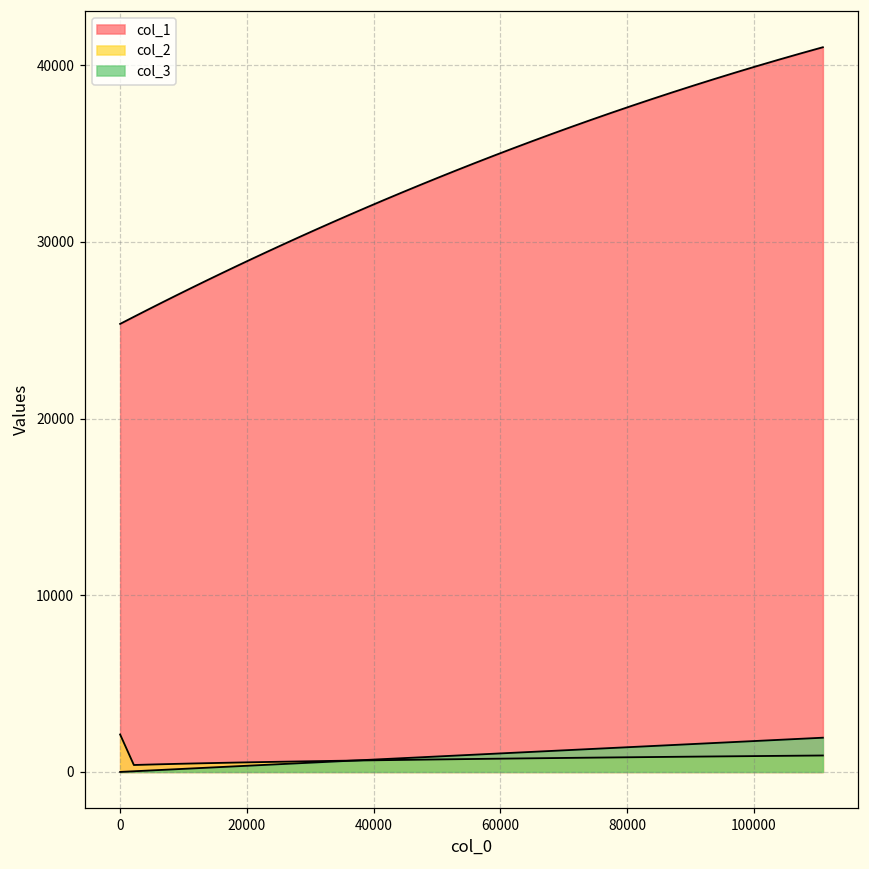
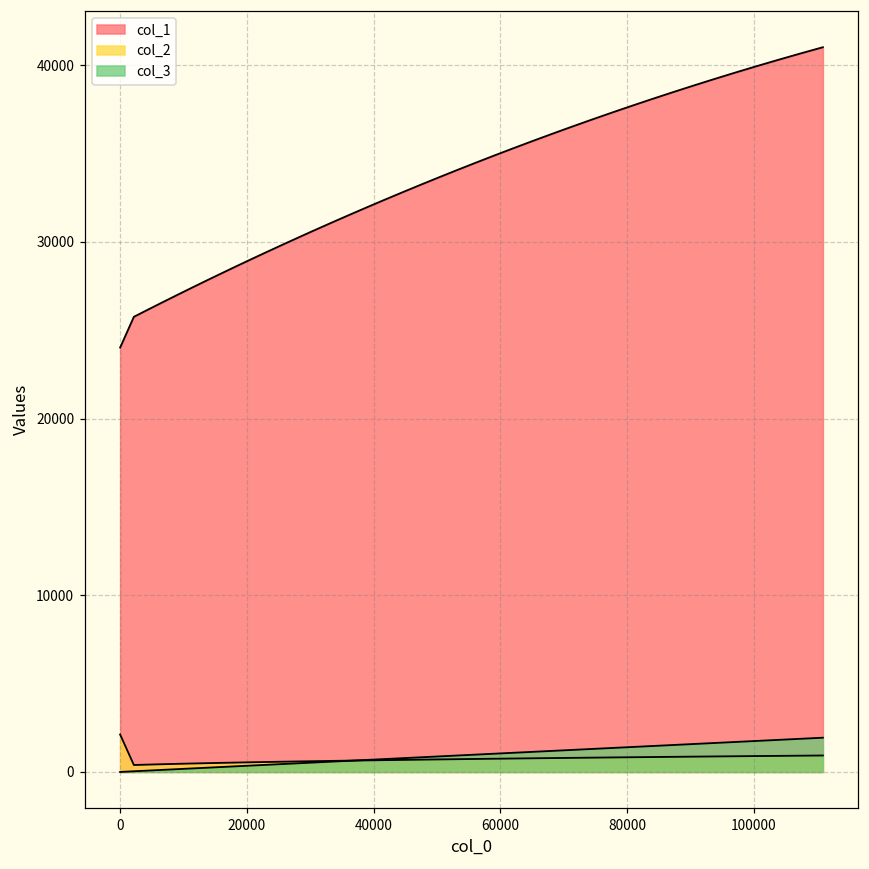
col_1, 0: 25400 -> 24000
